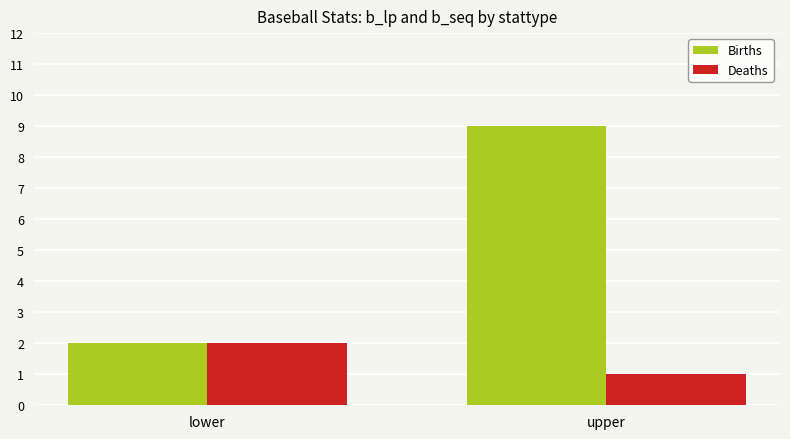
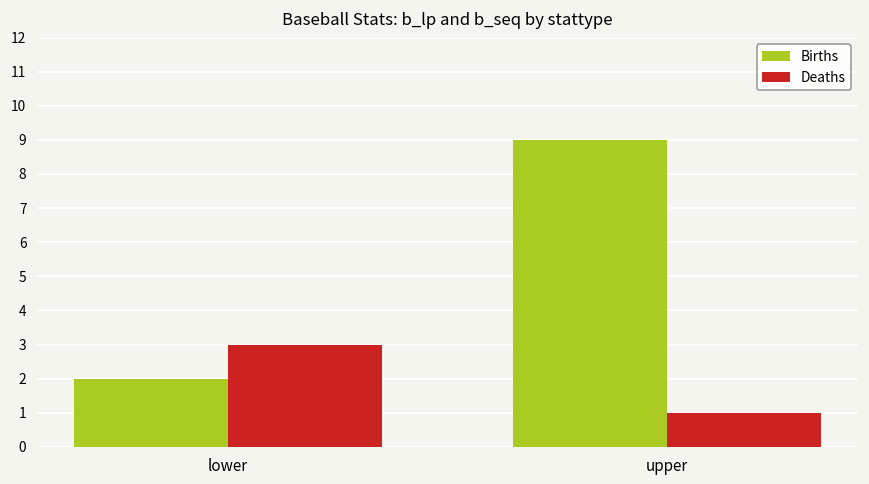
Deaths, lower: 2 -> 3
